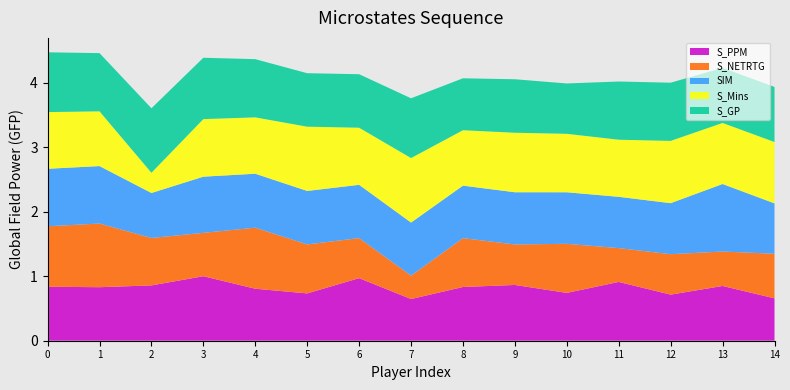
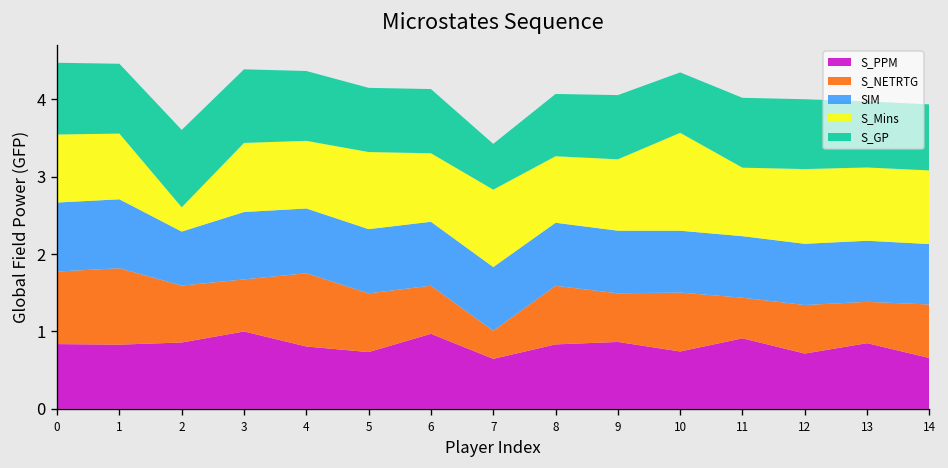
S_GP, 7: 0.9 -> 0.6
S_Mins, 10: 0.9 -> 1.3
SIM, 13: 1.0 -> 0.8
